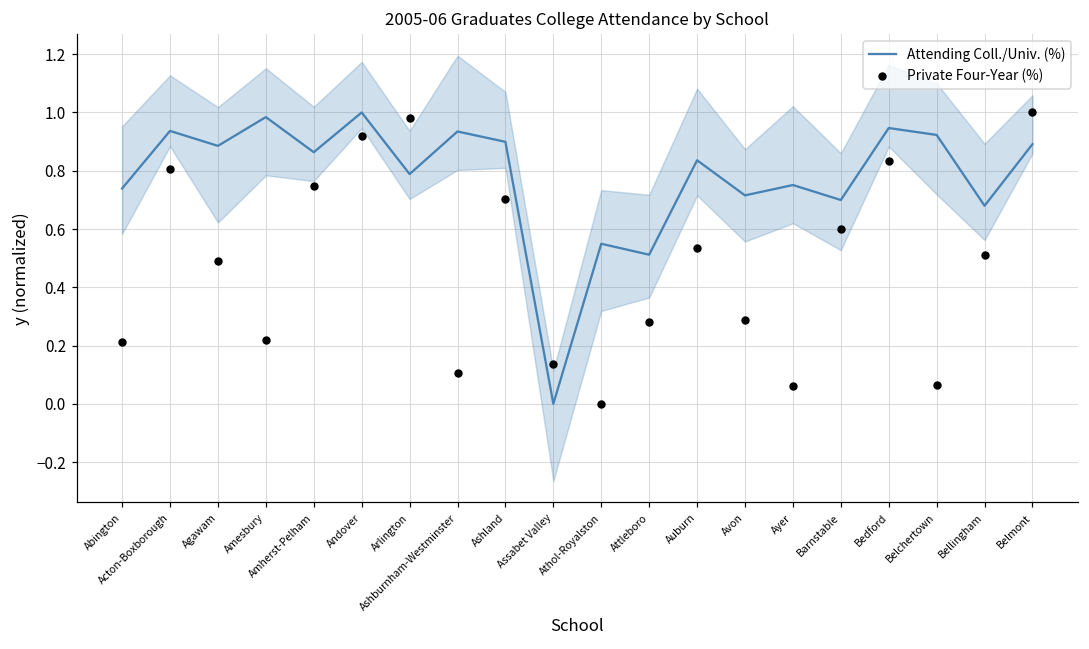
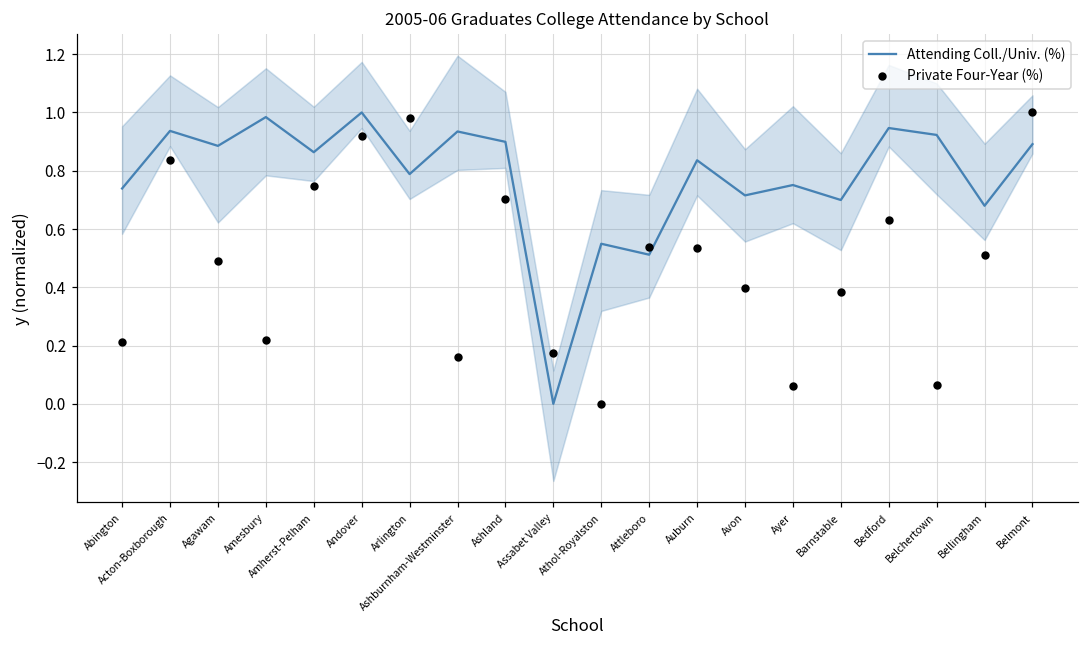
Private Four-Year (%), Acton-Boxborough: 0.81 -> 0.84
Private Four-Year (%), Ashburnham-Westminster: 0.11 -> 0.16
Private Four-Year (%), Assabet Valley: 0.14 -> 0.17
Private Four-Year (%), Attleboro: 0.28 -> 0.54
Private Four-Year (%), Avon: 0.29 -> 0.40
Private Four-Year (%), Barnstable: 0.60 -> 0.38
Private Four-Year (%), Bedford: 0.83 -> 0.63
